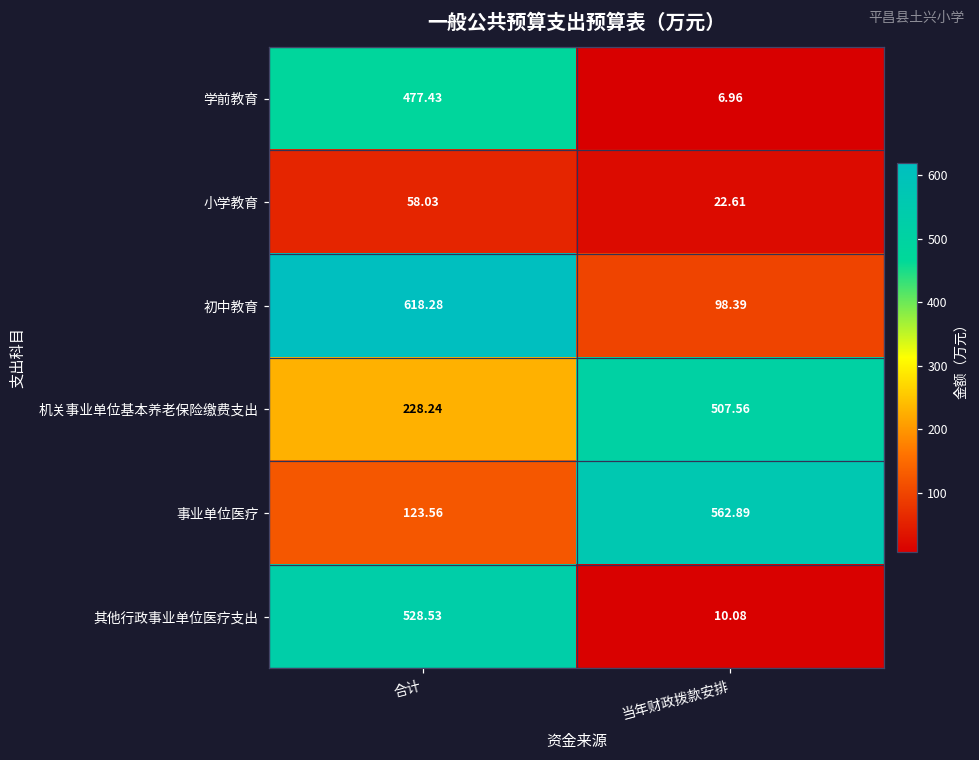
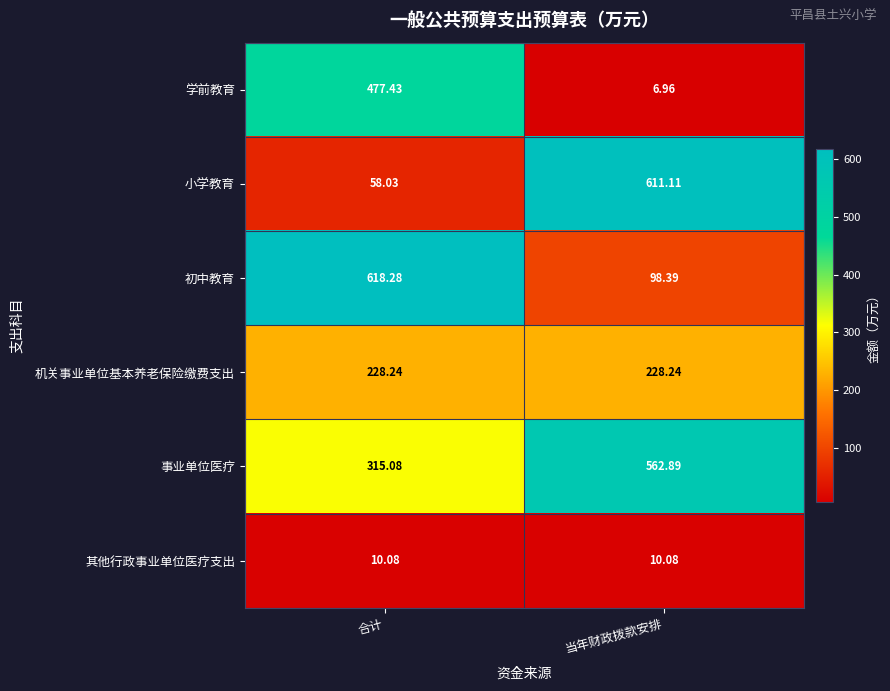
小学教育, 当年财政拨款安排: 22.61 -> 611.11
机关事业单位基本养老保险缴费支出, 当年财政拨款安排: 507.56 -> 228.24
事业单位医疗, 合计: 123.56 -> 315.08
其他行政事业单位医疗支出, 合计: 528.53 -> 10.08
